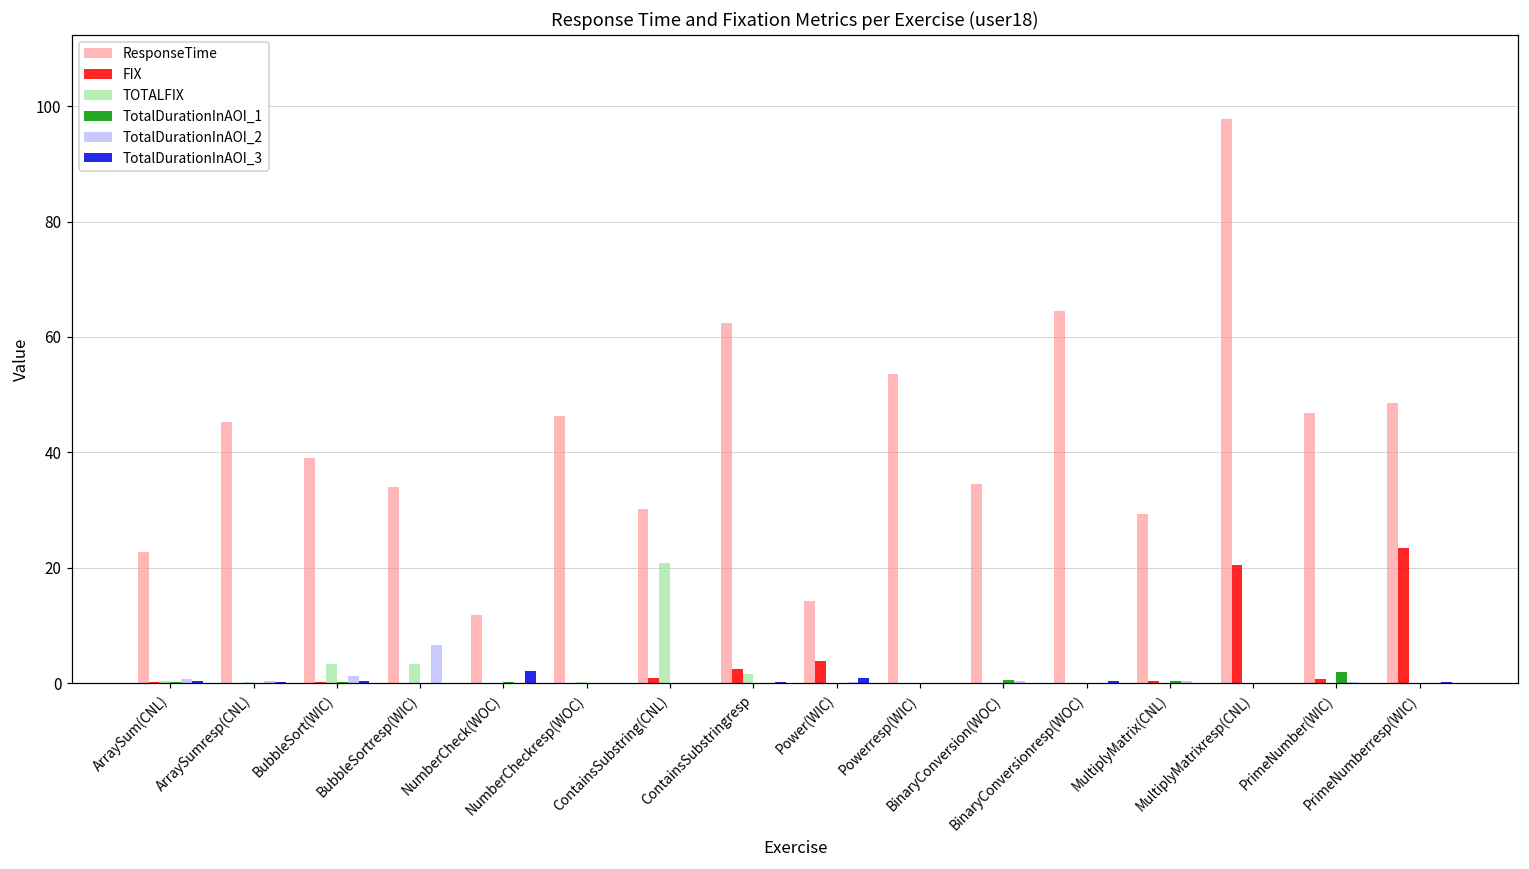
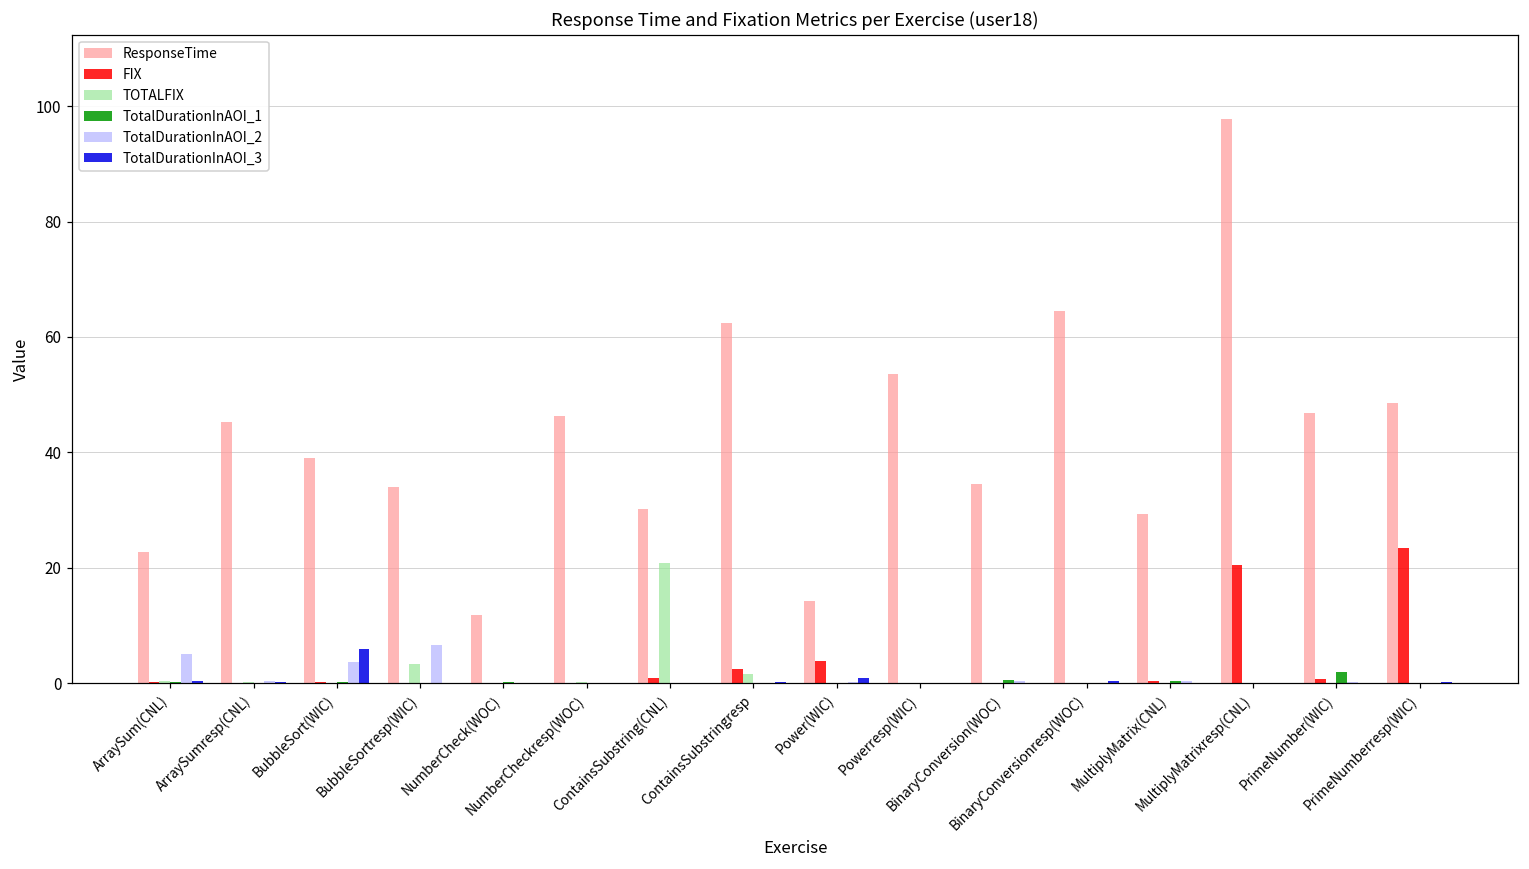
TotalDurationInAOI_2, ArraySum(CNL): 1 -> 5
TOTALFIX, BubbleSort(WIC): 3 -> 0
TotalDurationInAOI_2, BubbleSort(WIC): 1 -> 4
TotalDurationInAOI_3, BubbleSort(WIC): 0 -> 6
TotalDurationInAOI_3, NumberCheck(WOC): 2 -> 0
